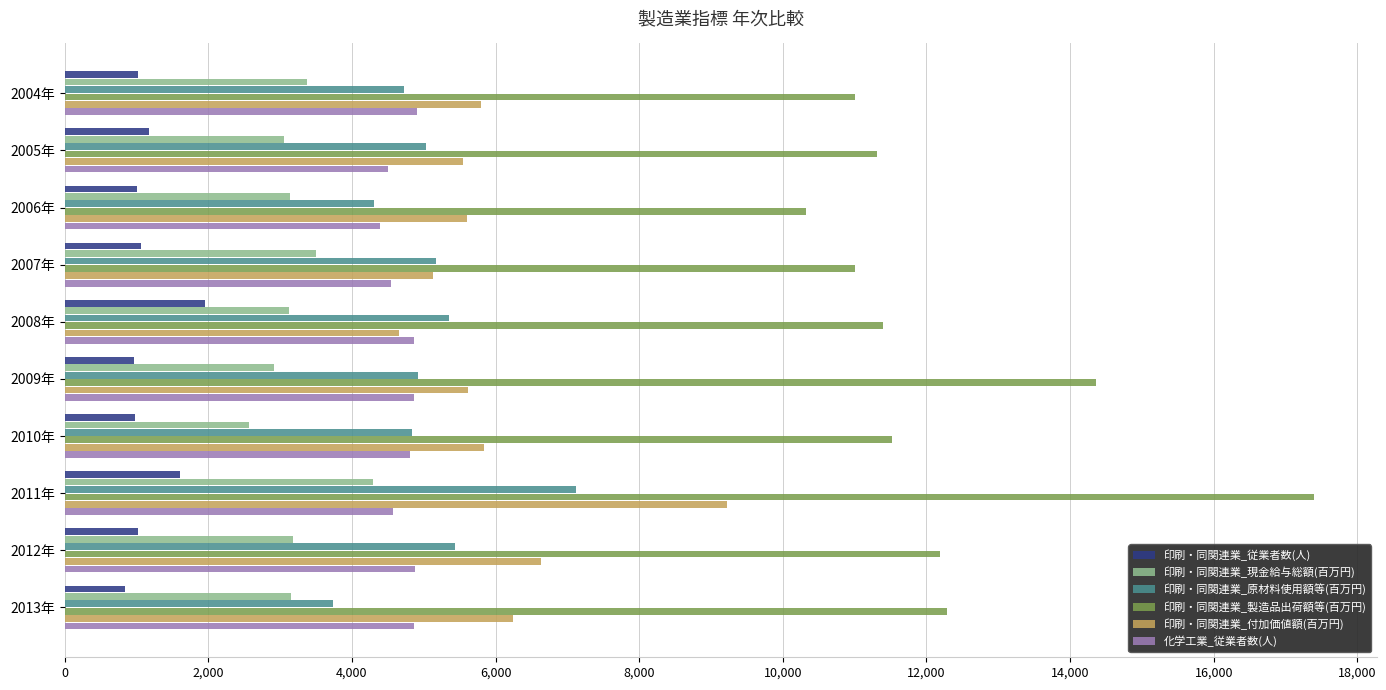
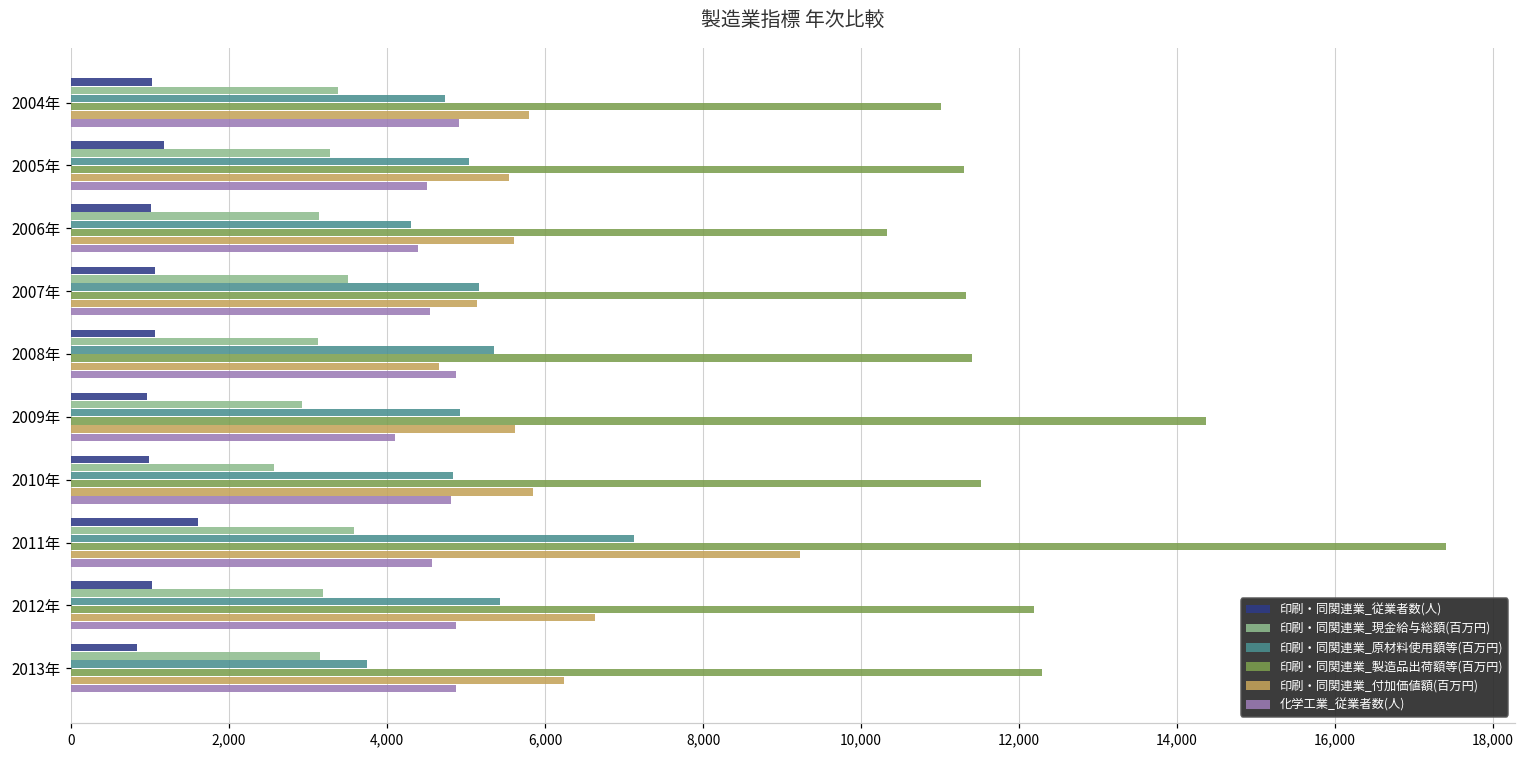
印刷・同関連業_現金給与総額(百万円), 2005年: 3,100 -> 3,300
印刷・同関連業_製造品出荷額等(百万円), 2007年: 11,000 -> 11,300
印刷・同関連業_従業者数(人), 2008年: 2,000 -> 1,100
化学工業_従業者数(人), 2009年: 4,900 -> 4,100
印刷・同関連業_現金給与総額(百万円), 2011年: 4,300 -> 3,600
